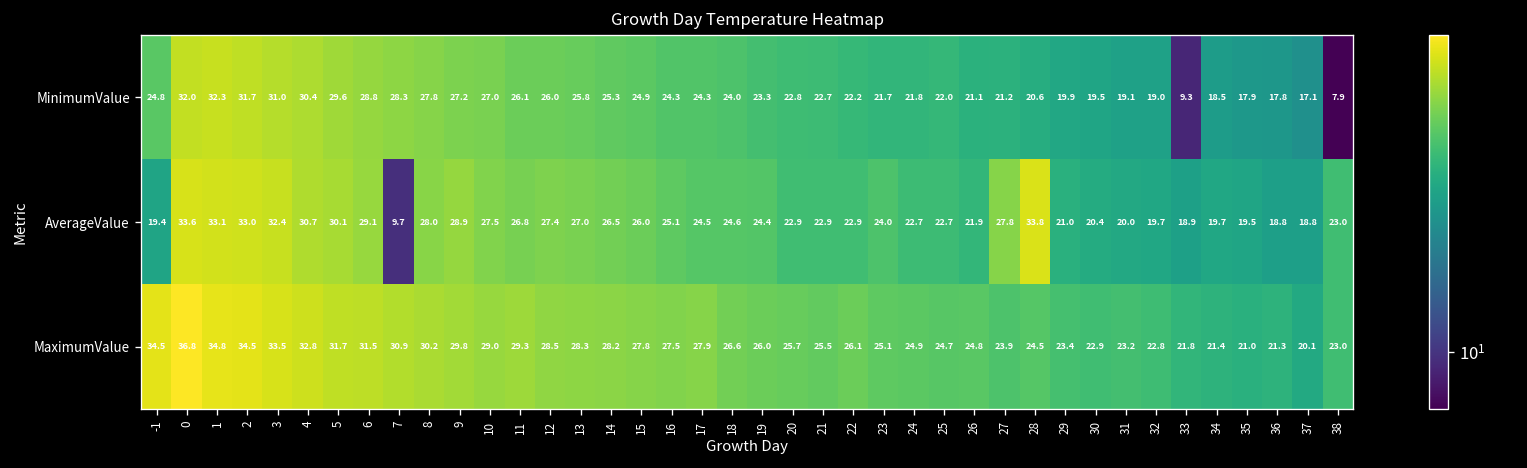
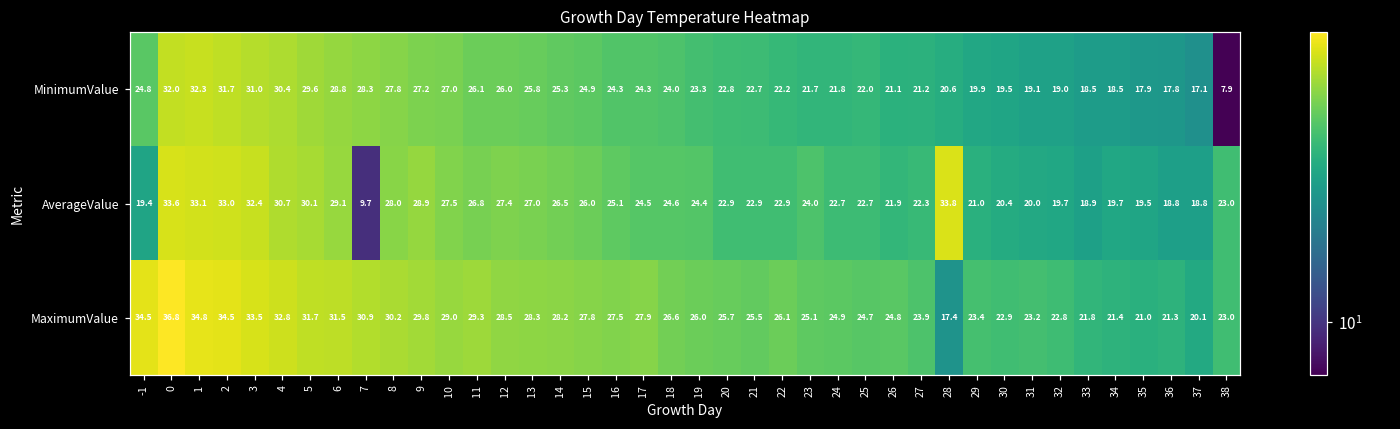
MinimumValue, 33: 9.3 -> 18.5
AverageValue, 27: 27.8 -> 22.3
MaximumValue, 28: 24.5 -> 17.4
